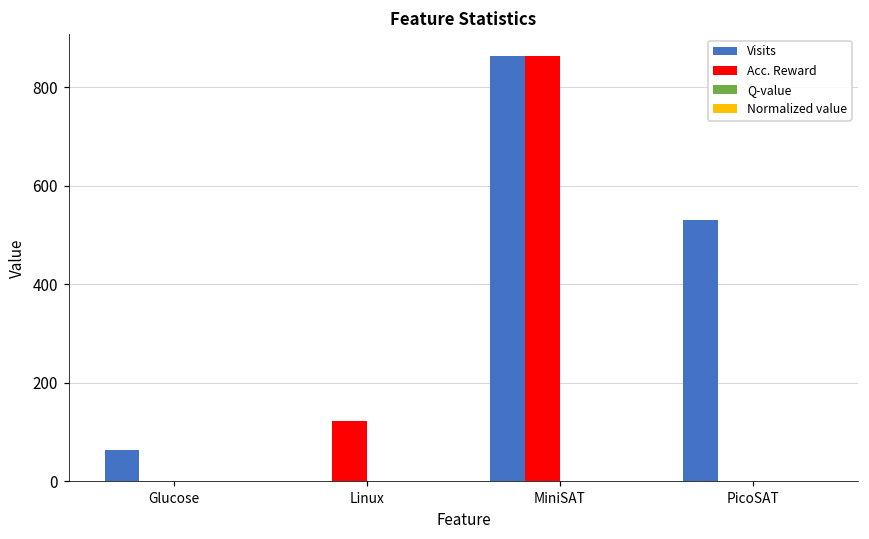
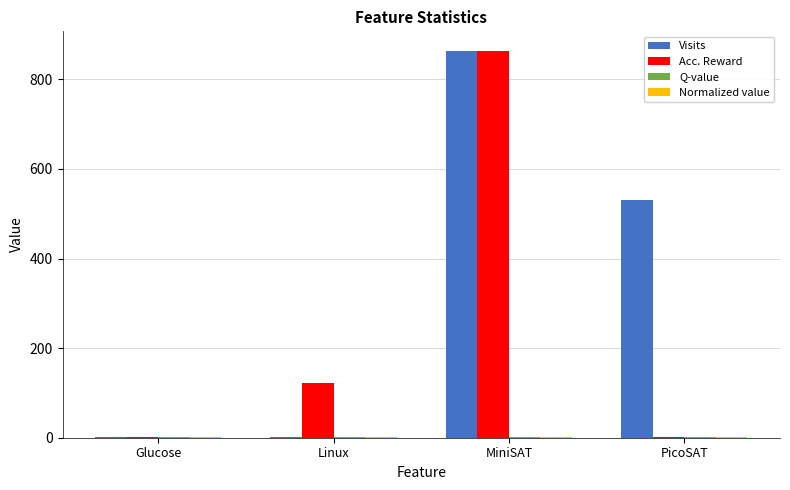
Visits, Glucose: 60 -> 0
